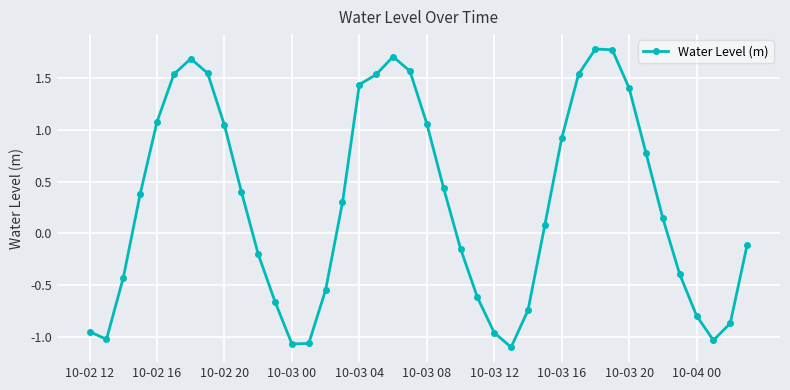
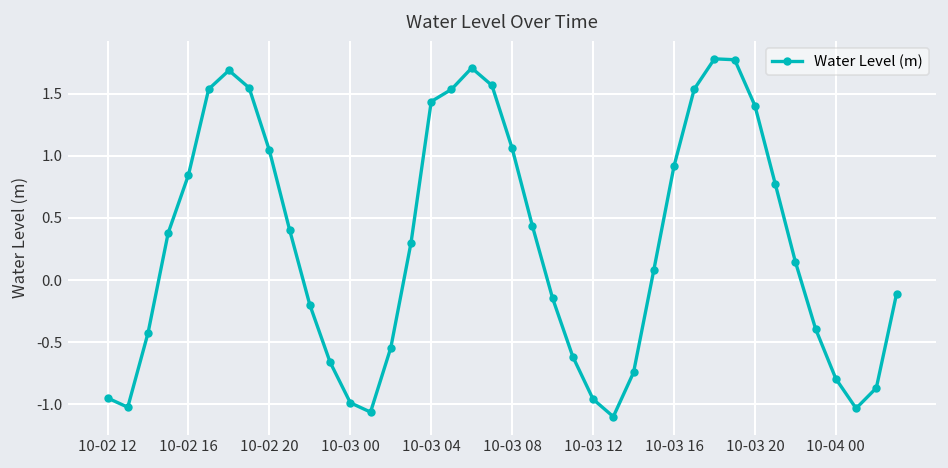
10-02 16: 1.08 -> 0.85
10-03 00: -1.07 -> -0.99
